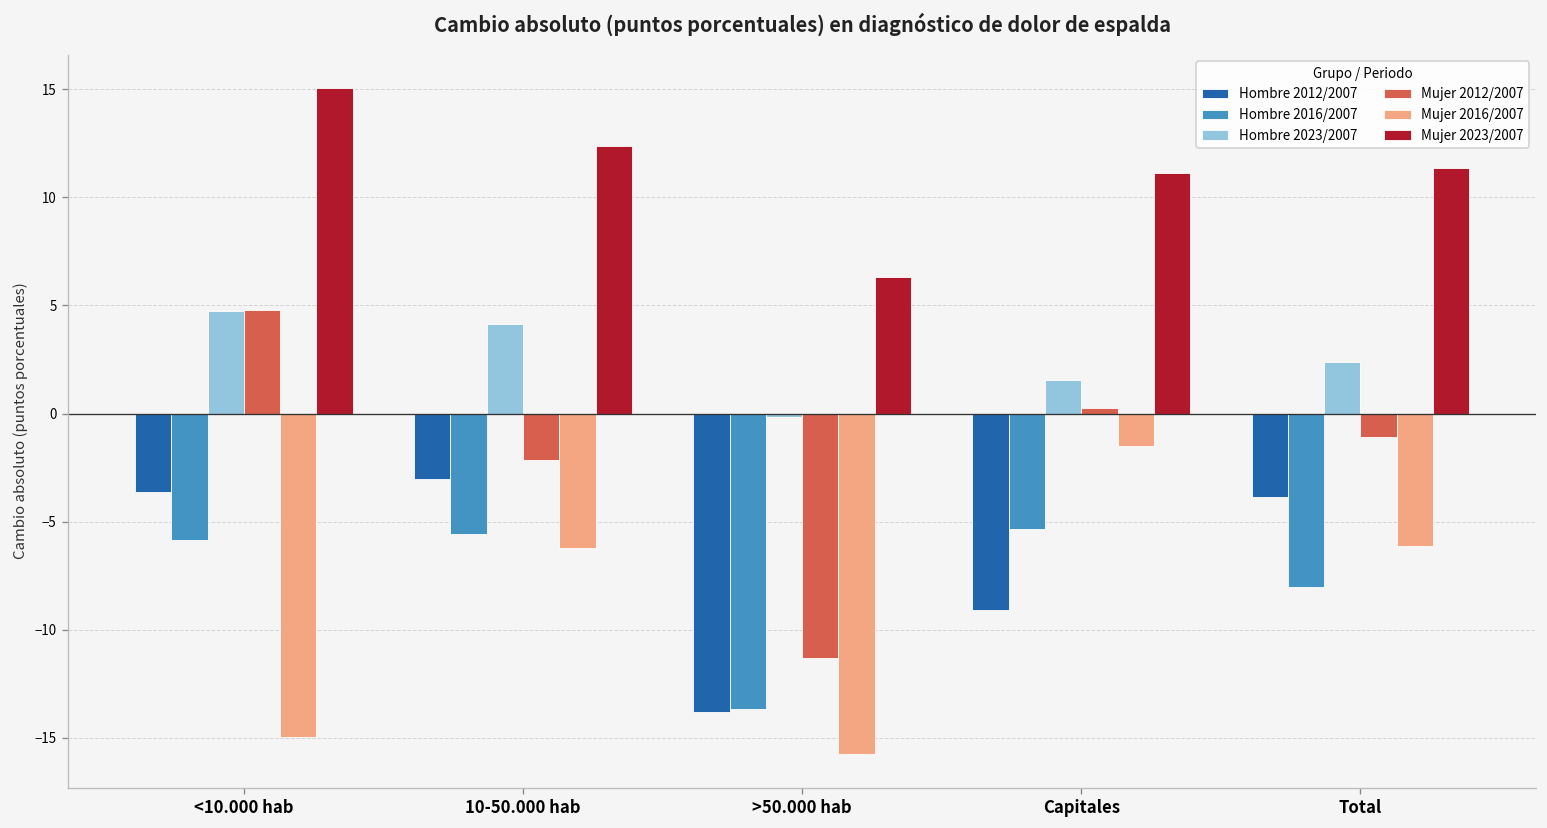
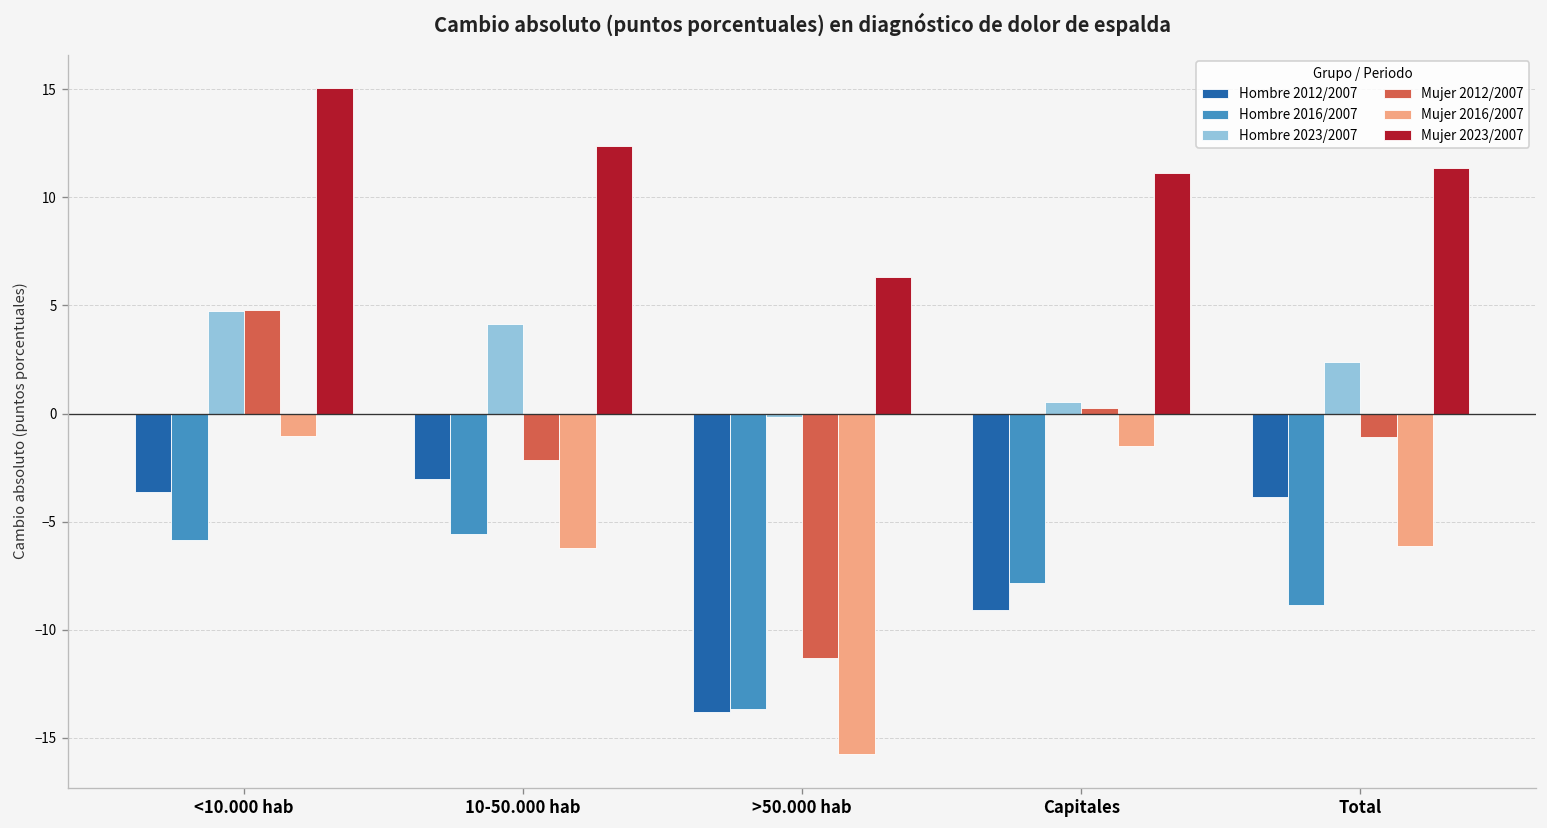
Mujer 2016/2007, <10.000 hab: -14.9 -> -1.1
Hombre 2016/2007, Capitales: -5.3 -> -7.8
Hombre 2023/2007, Capitales: 1.5 -> 0.5
Hombre 2016/2007, Total: -8.0 -> -8.8
